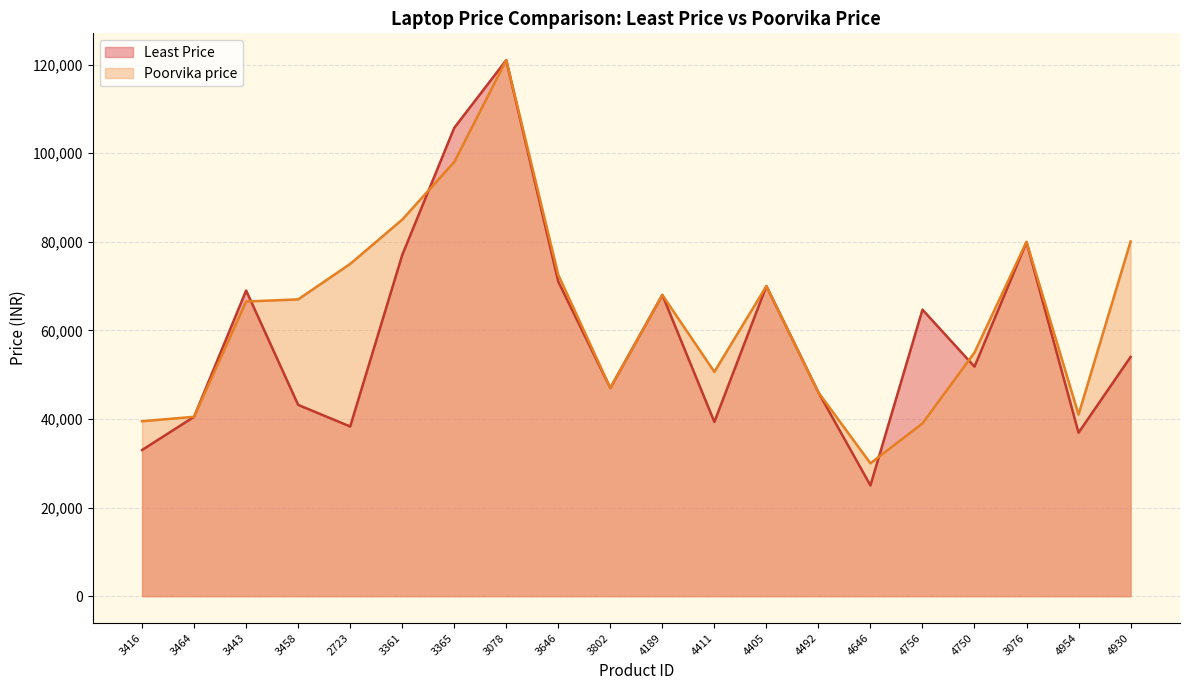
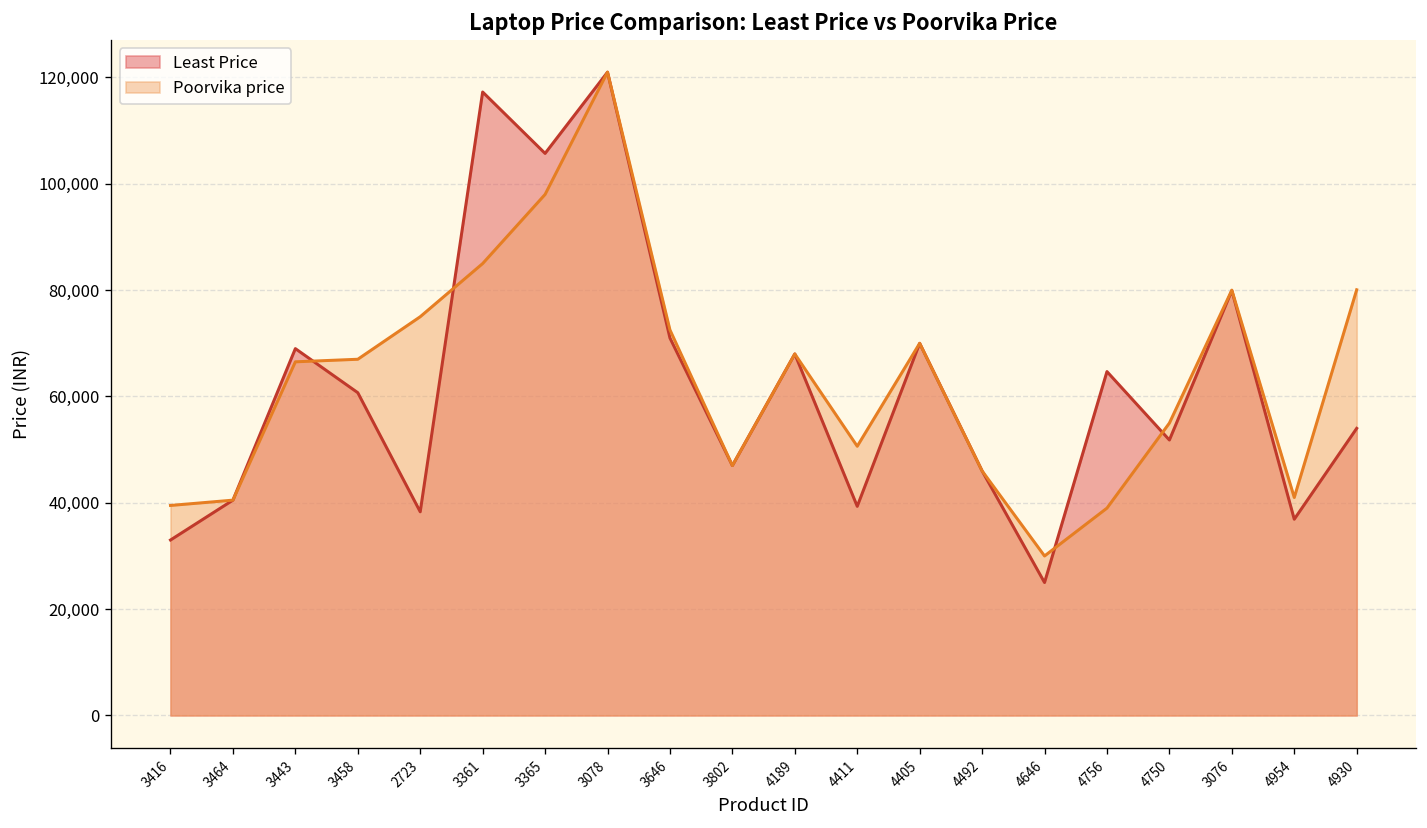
Least Price, 3458: 43,000 -> 61,000
Least Price, 3361: 77,000 -> 117,000
